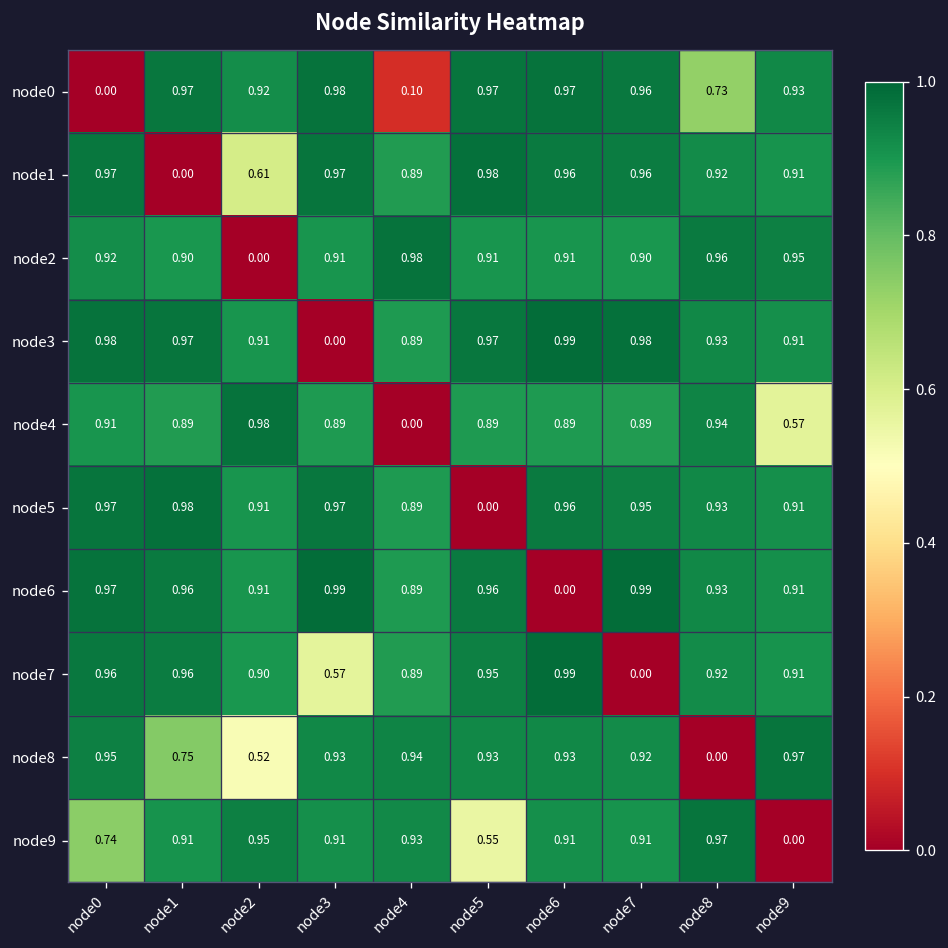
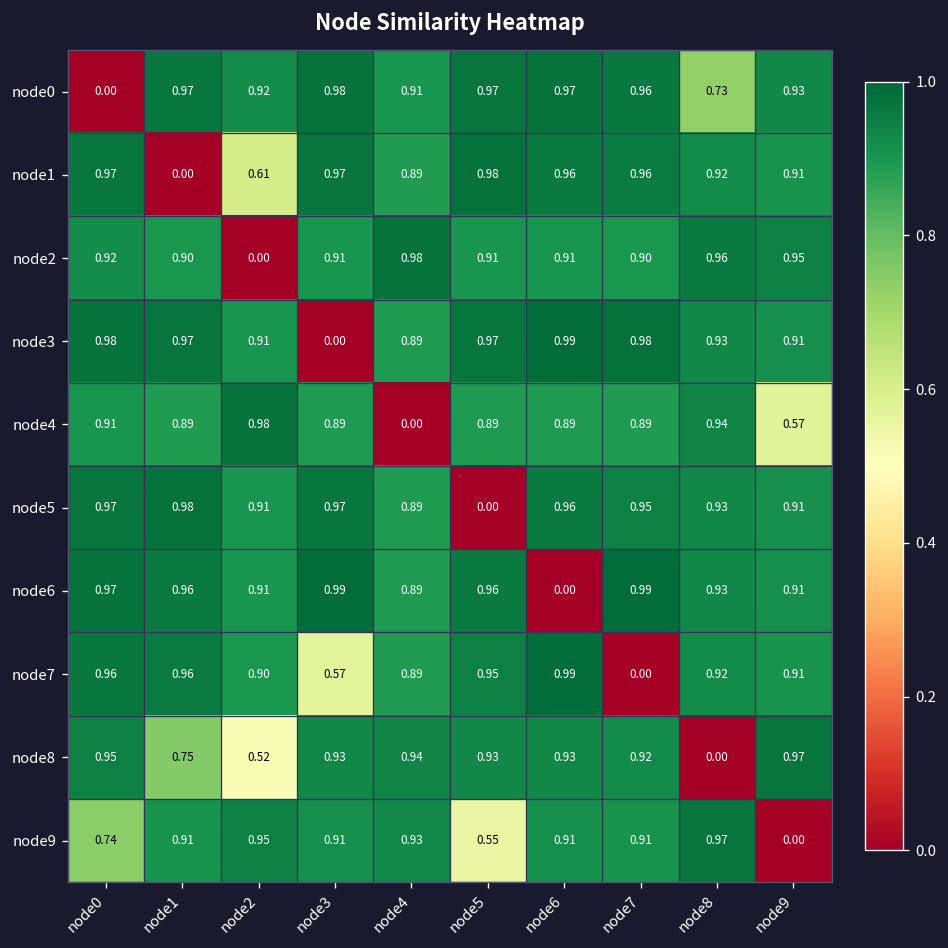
node0, node4: 0.10 -> 0.91
